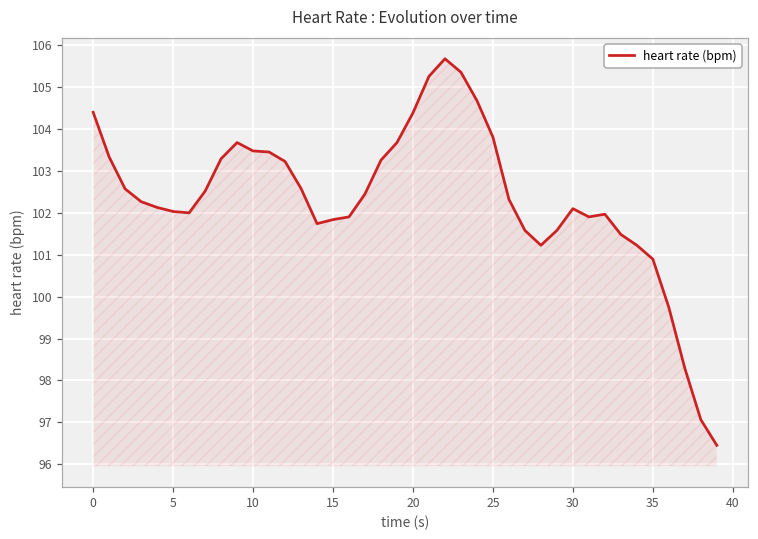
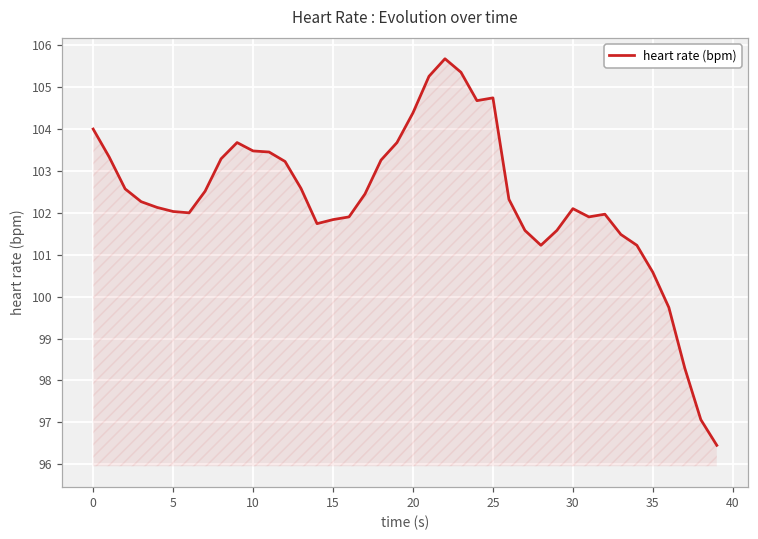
0: 104.4 -> 104.0
25: 103.8 -> 104.7
35: 100.9 -> 100.6
